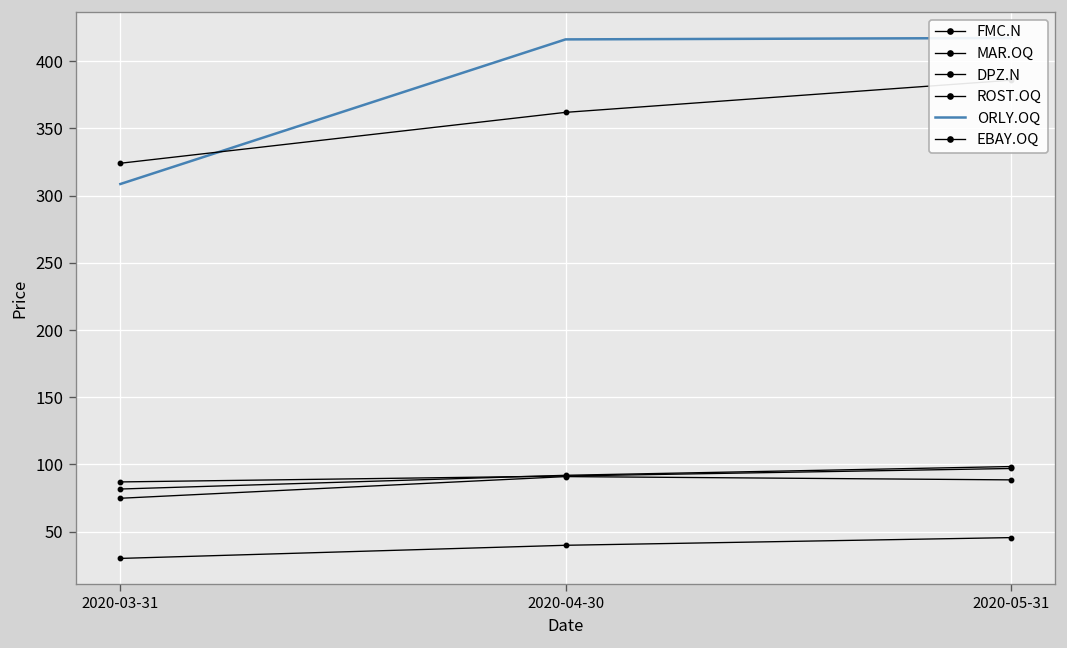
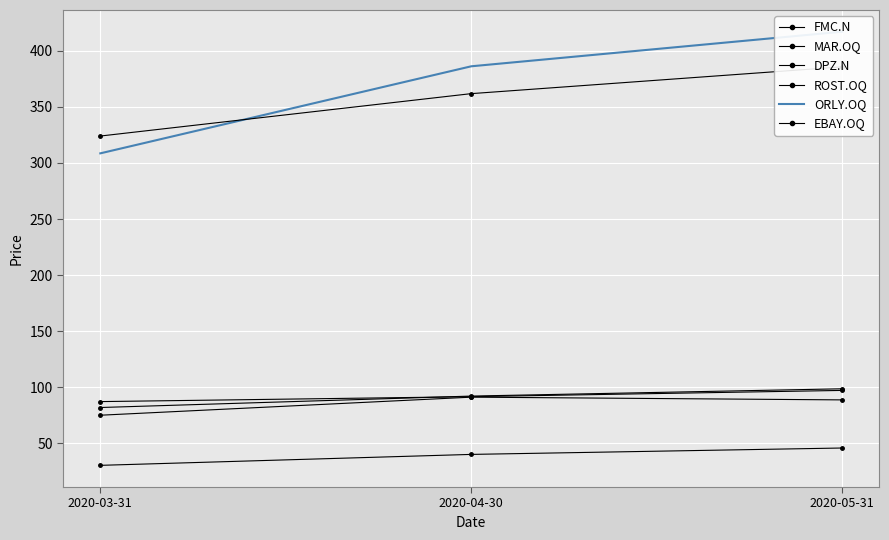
ORLY.OQ, 2020-04-30: 416 -> 386
